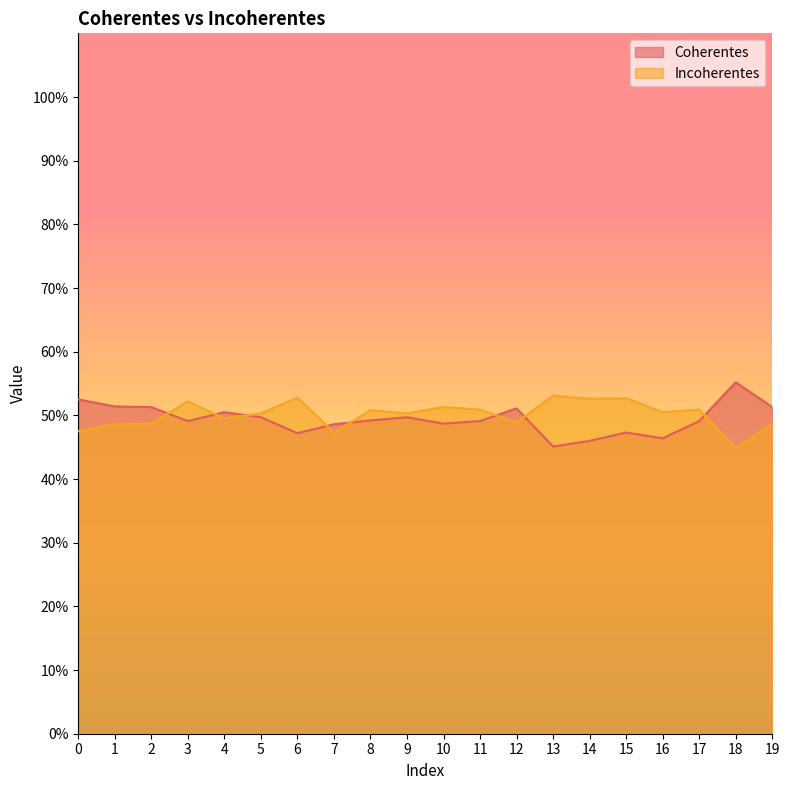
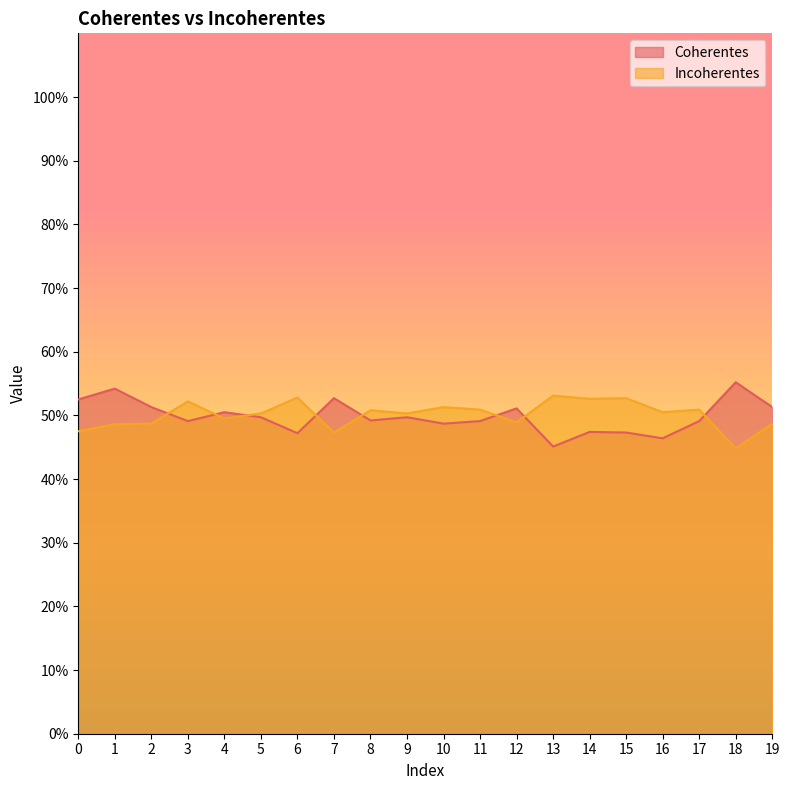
Coherentes, 1: 51% -> 54%
Coherentes, 7: 49% -> 53%
Coherentes, 14: 46% -> 47%
